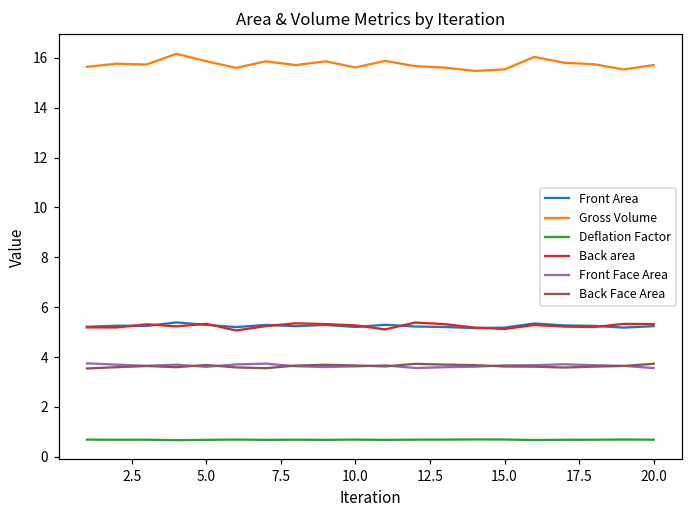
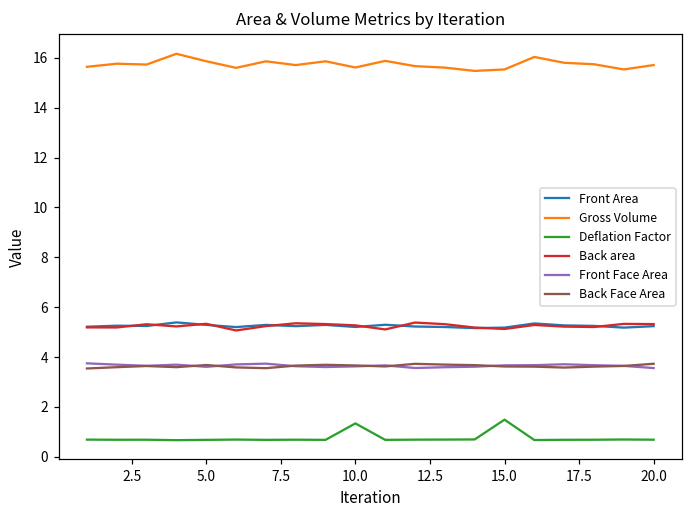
Deflation Factor, 10.0: 0.7 -> 1.3
Deflation Factor, 15.0: 0.7 -> 1.5
